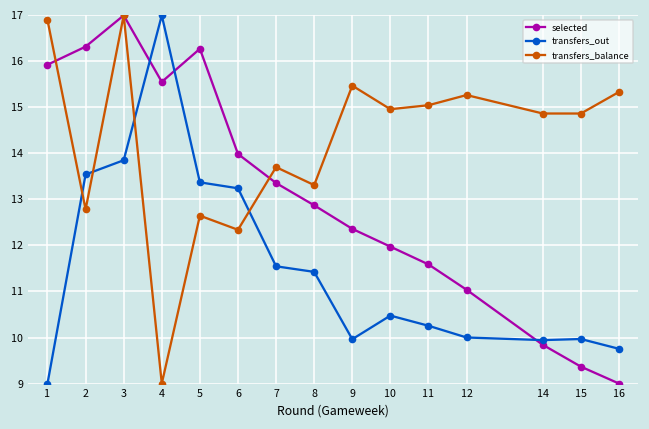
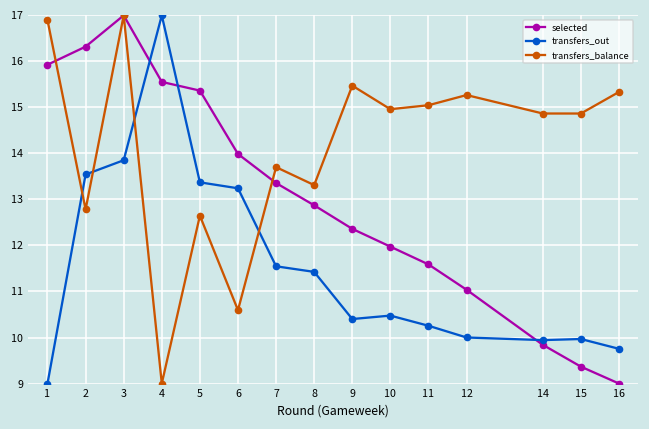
selected, 5: 16.3 -> 15.4
transfers_balance, 6: 12.3 -> 10.6
transfers_out, 9: 10.0 -> 10.4
